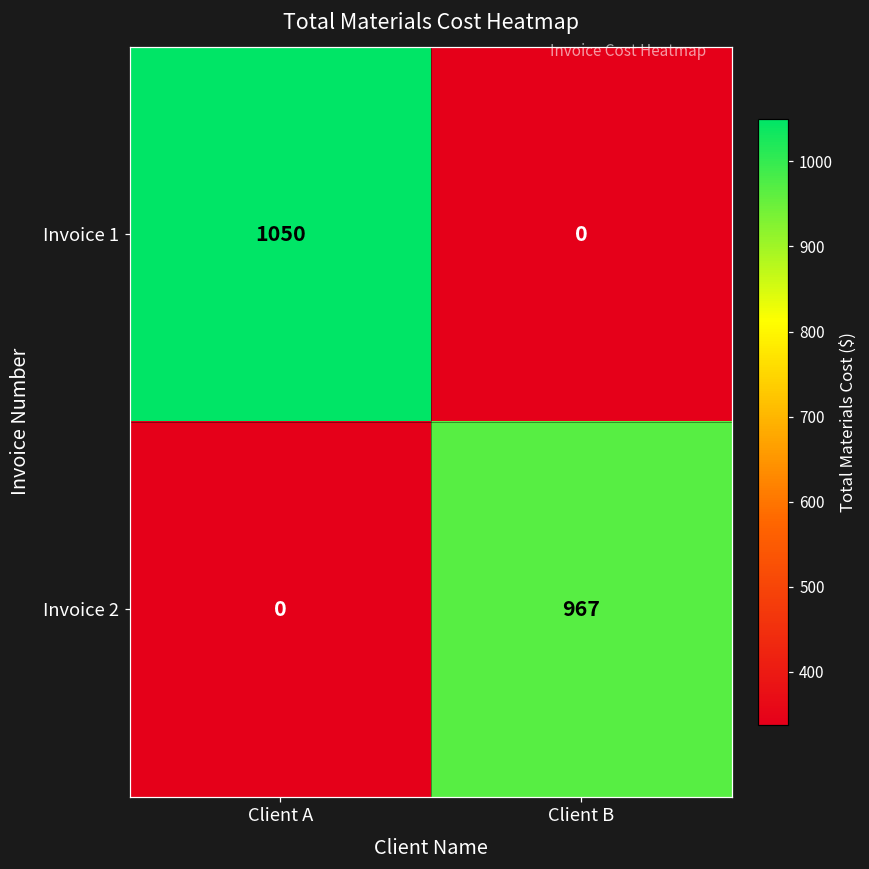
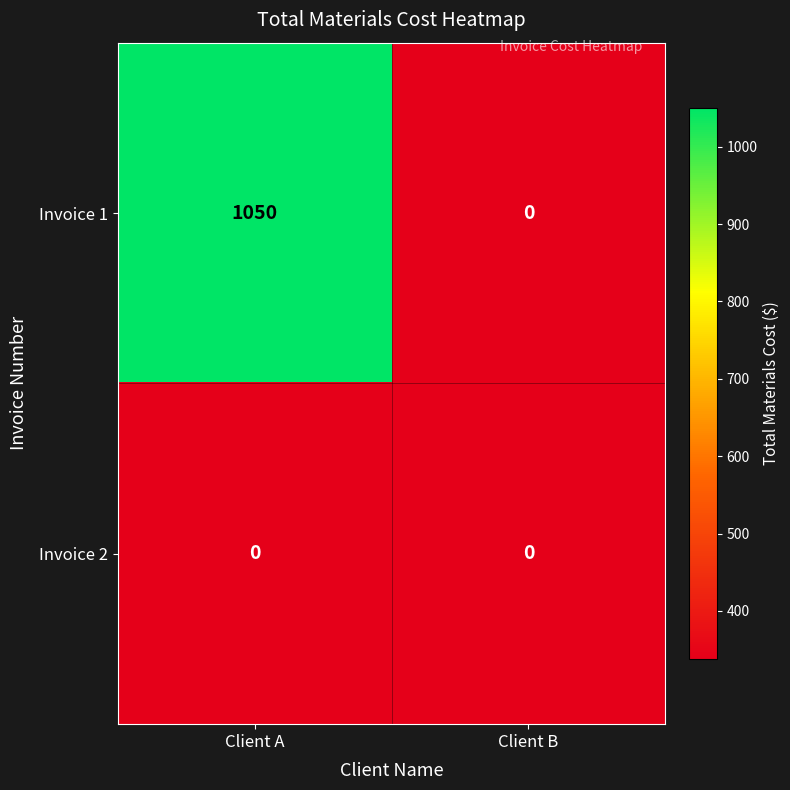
Invoice 2, Client B: 967 -> 0
